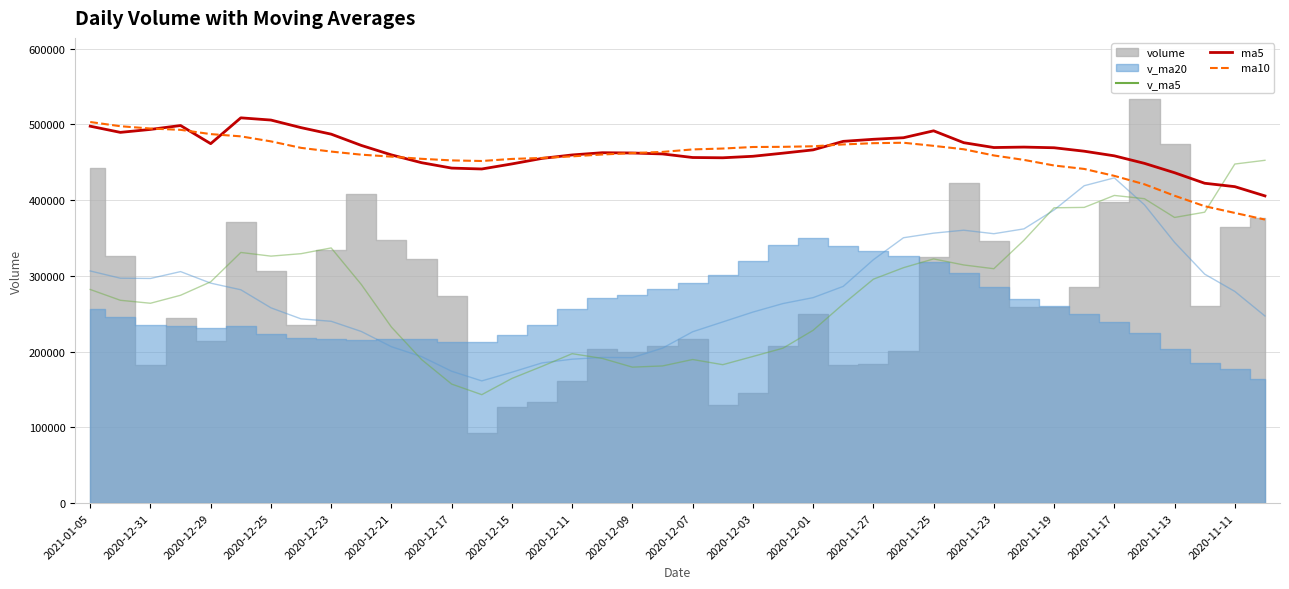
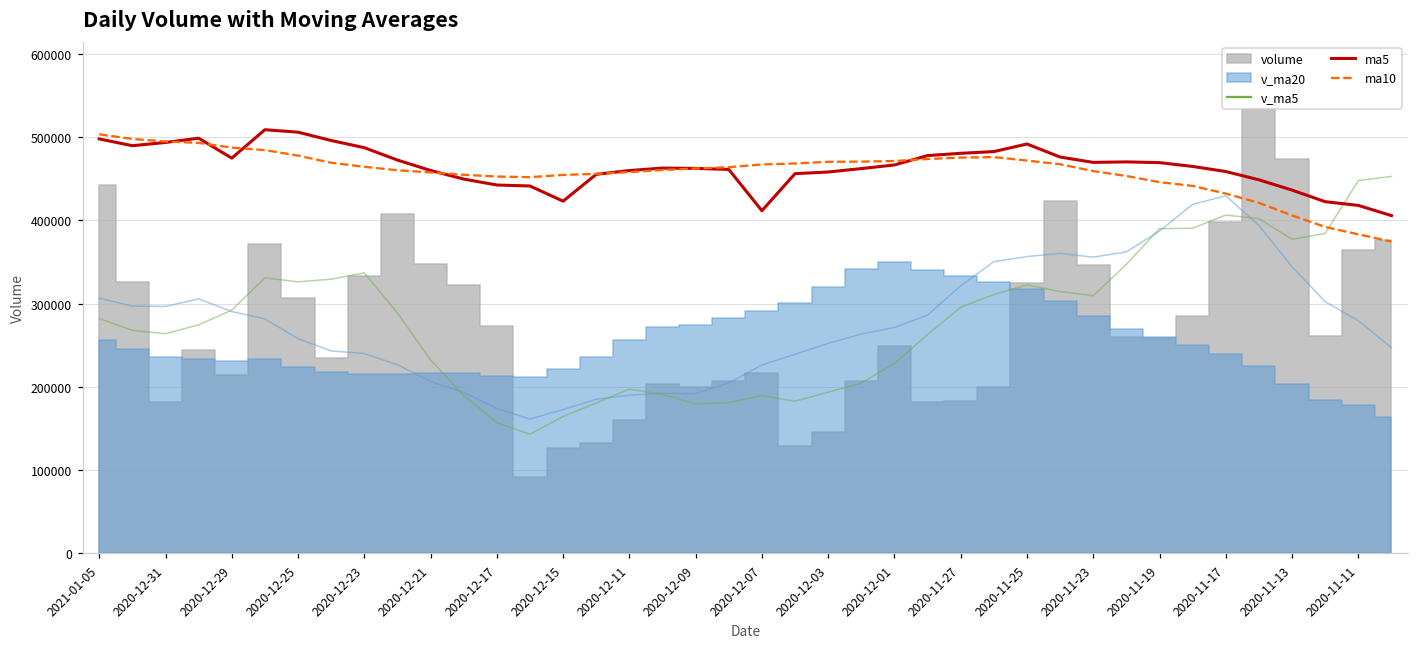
ma5, 2020-12-15: 450000 -> 420000
ma5, 2020-12-07: 460000 -> 410000
